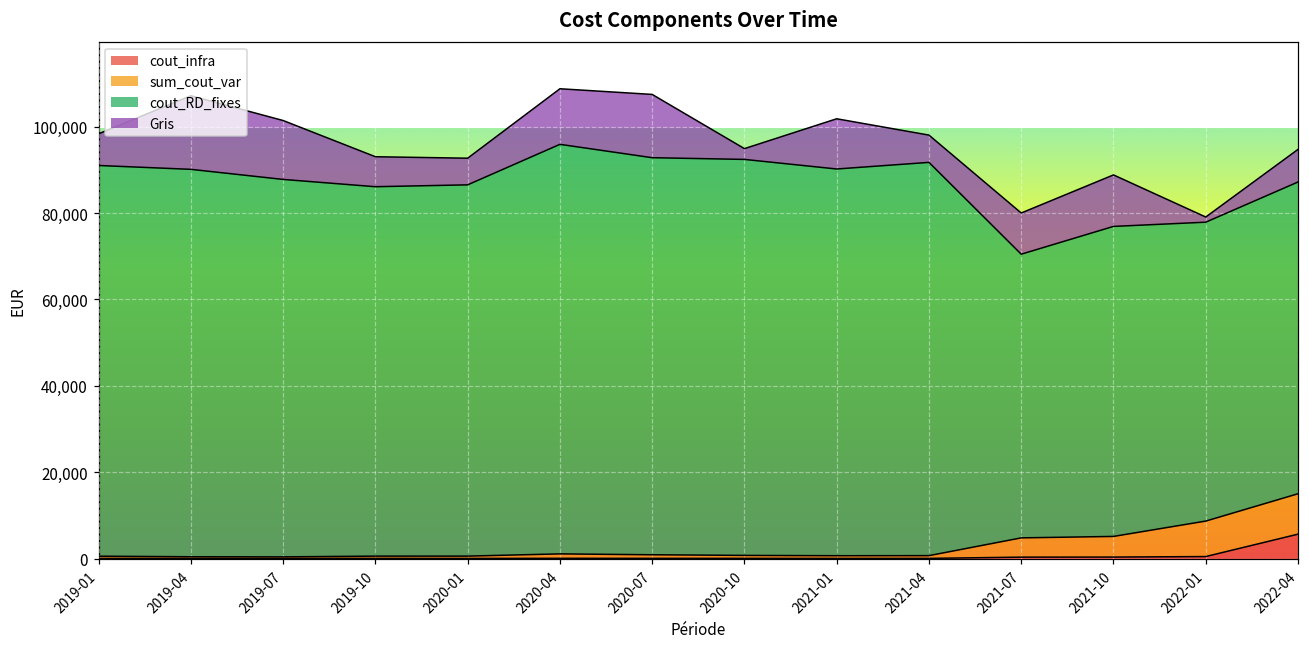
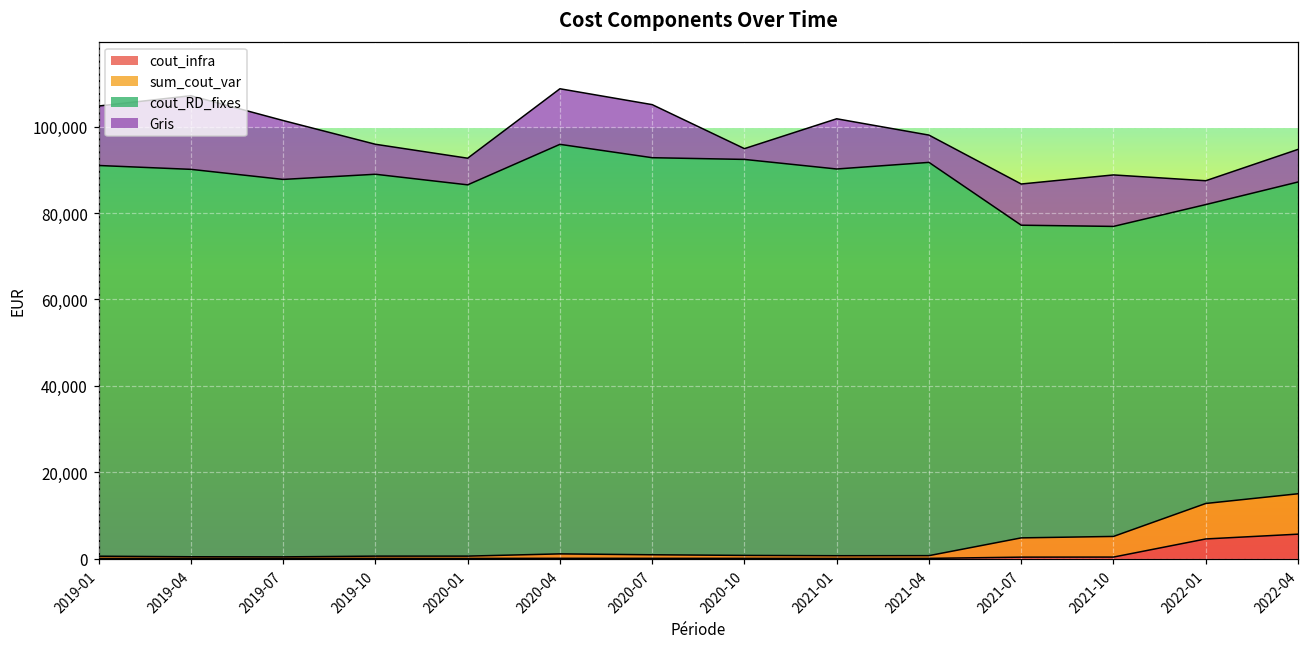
Gris, 2019-01: 7,000 -> 14,000
cout_RD_fixes, 2019-10: 86,000 -> 88,000
Gris, 2020-07: 15,000 -> 12,000
cout_RD_fixes, 2021-07: 66,000 -> 72,000
cout_infra, 2022-01: 0 -> 5,000
Gris, 2022-01: 1,000 -> 6,000
